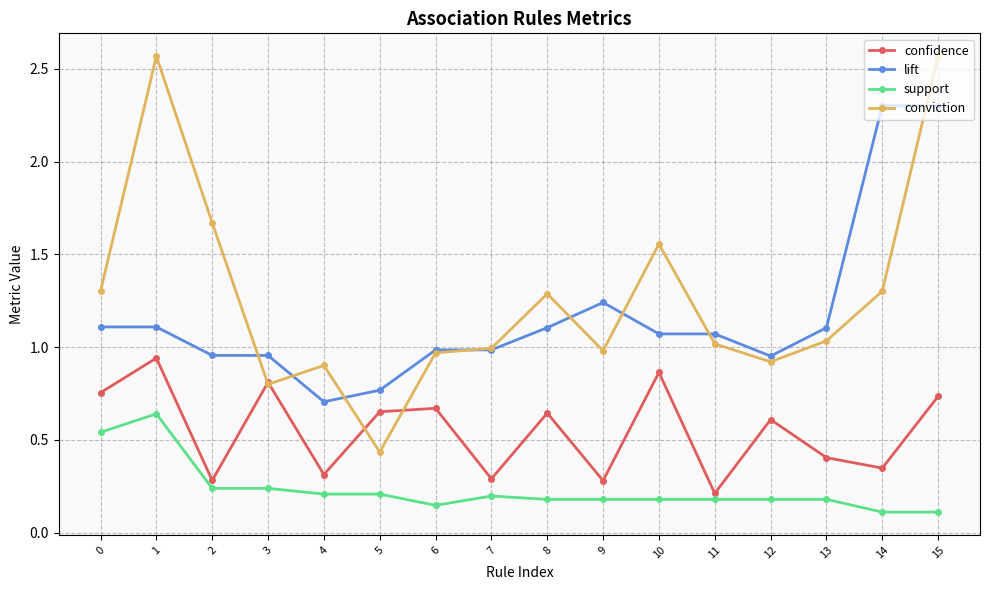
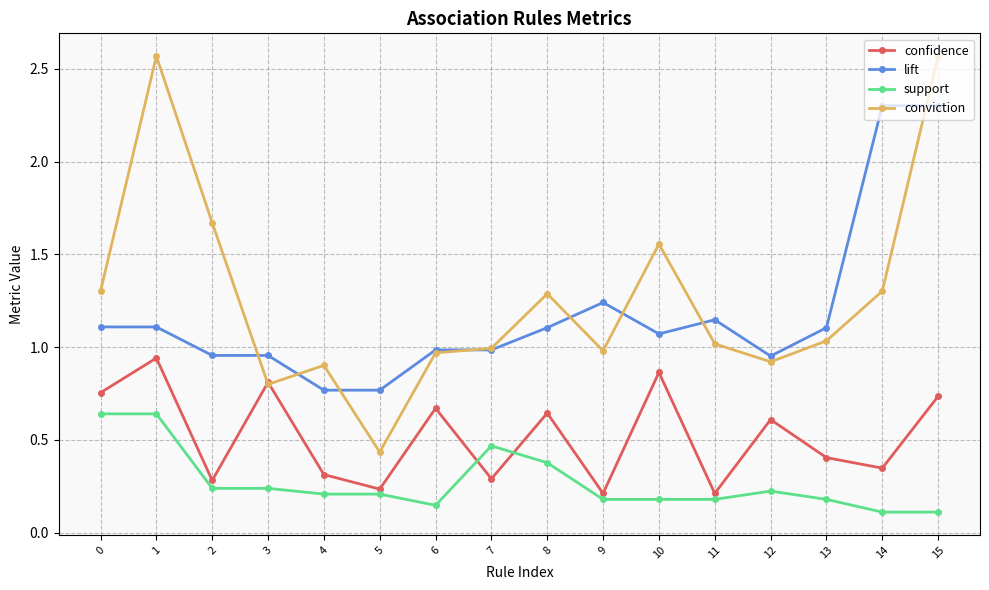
support, 0: 0.54 -> 0.64
lift, 4: 0.71 -> 0.77
confidence, 5: 0.65 -> 0.23
support, 7: 0.20 -> 0.47
support, 8: 0.18 -> 0.38
confidence, 9: 0.28 -> 0.21
lift, 11: 1.07 -> 1.15
support, 12: 0.18 -> 0.22
